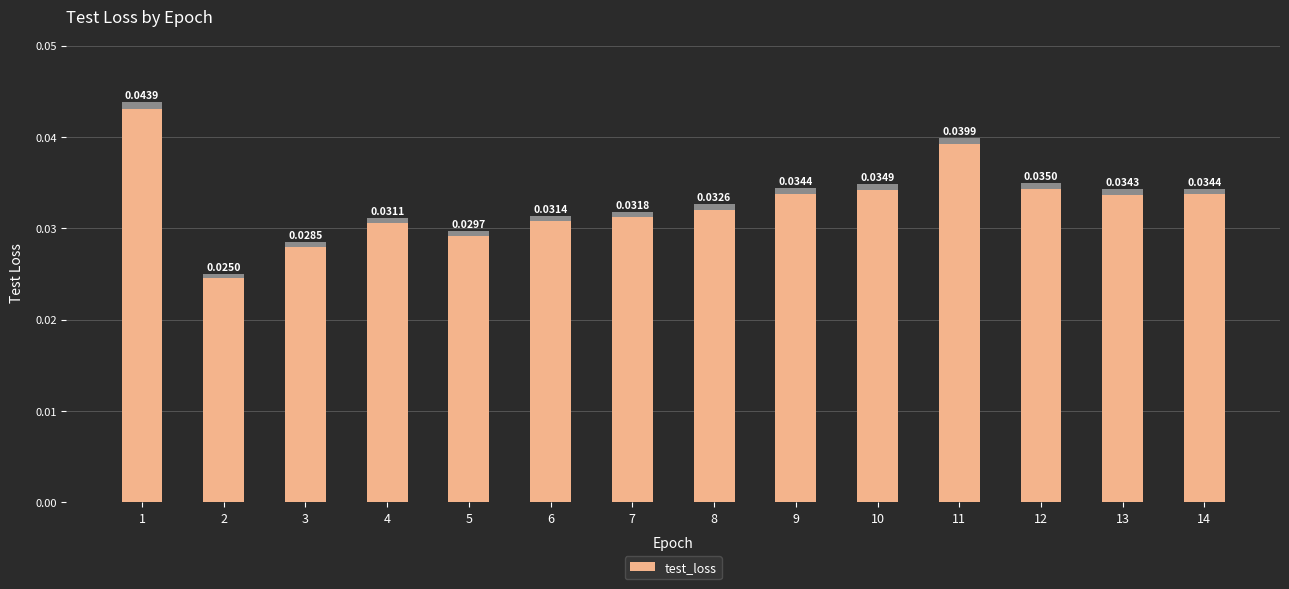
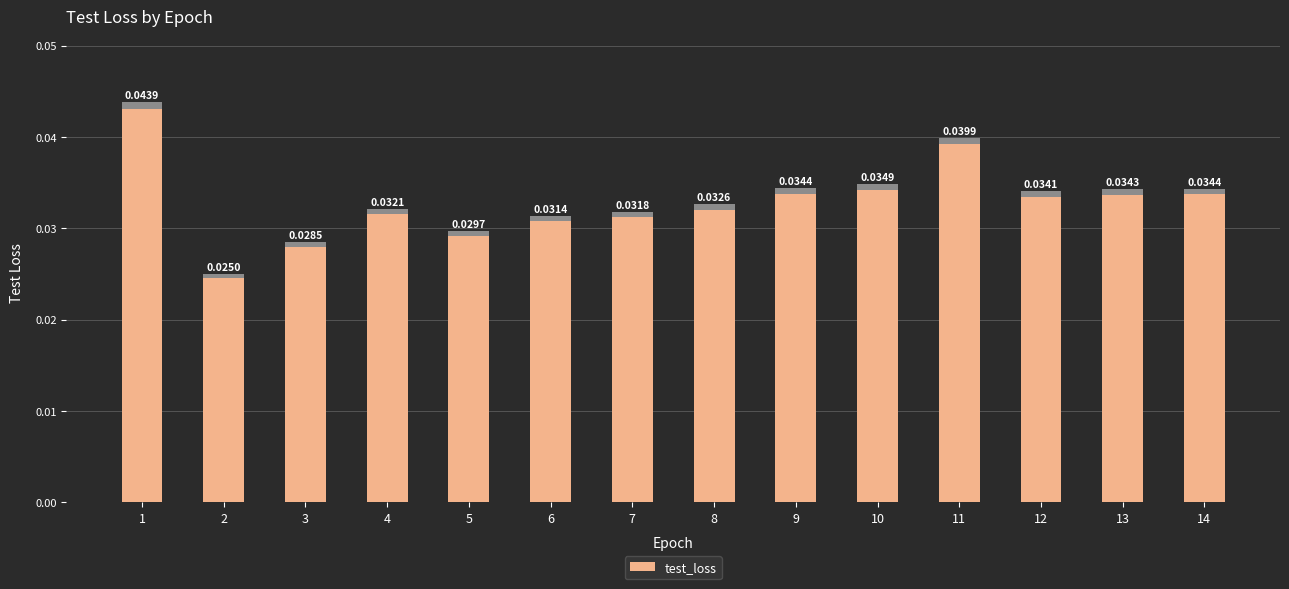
4: 0.0311 -> 0.0321
12: 0.0350 -> 0.0341
